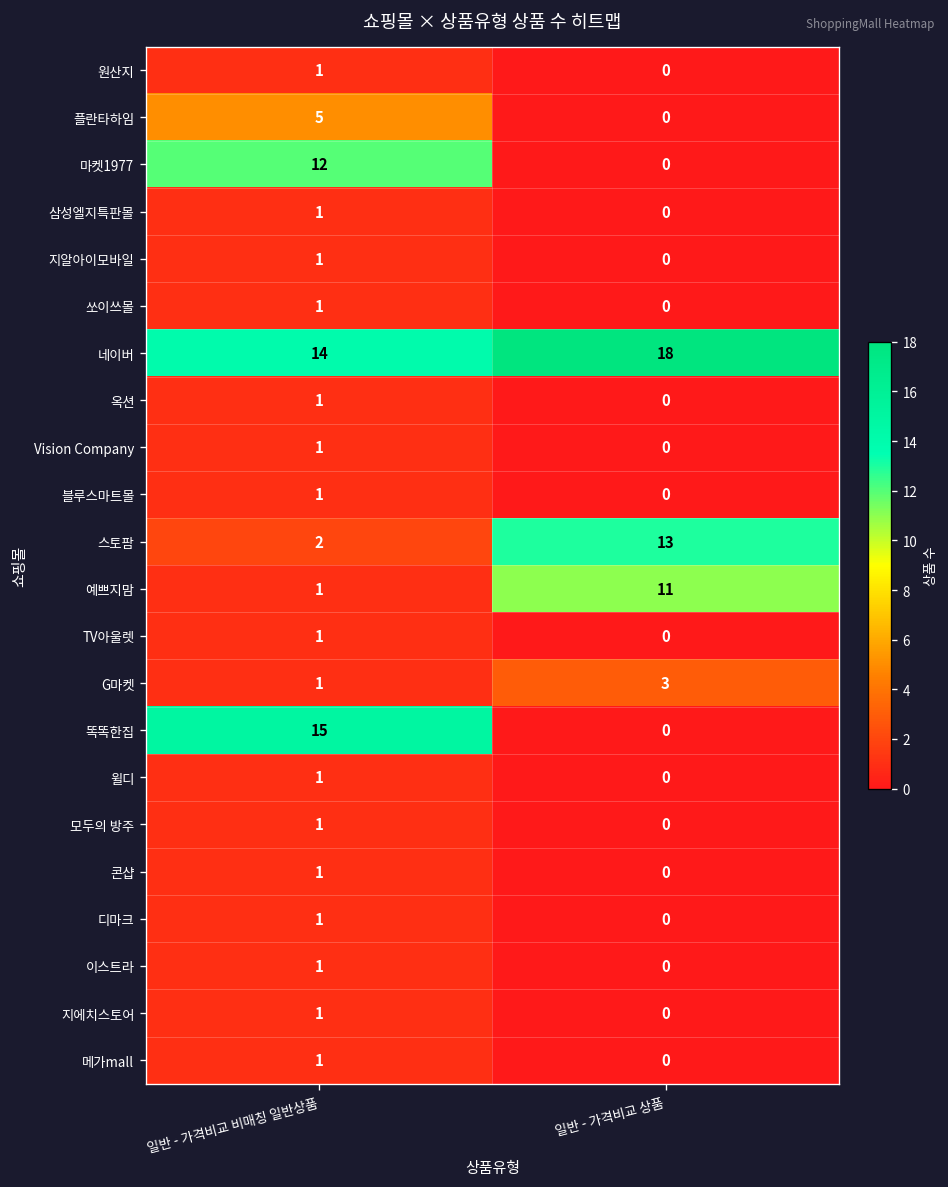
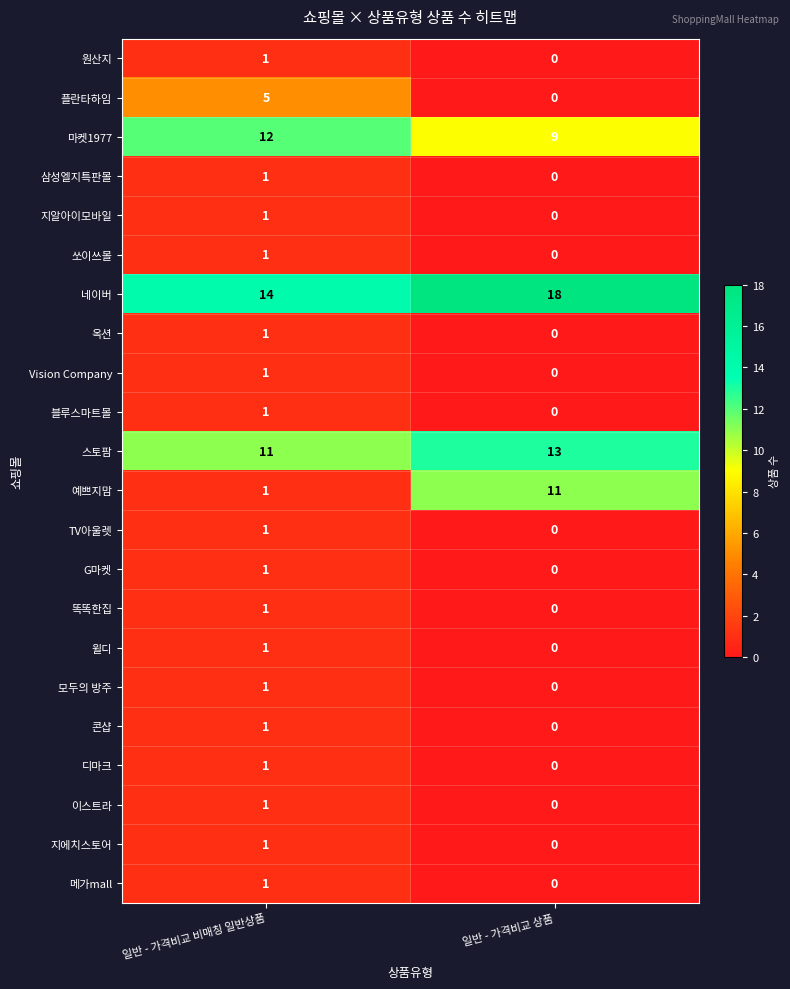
마켓1977, 일반 - 가격비교 상품: 0 -> 9
스토팜, 일반 - 가격비교 비매칭 일반상품: 2 -> 11
G마켓, 일반 - 가격비교 상품: 3 -> 0
똑똑한집, 일반 - 가격비교 비매칭 일반상품: 15 -> 1
